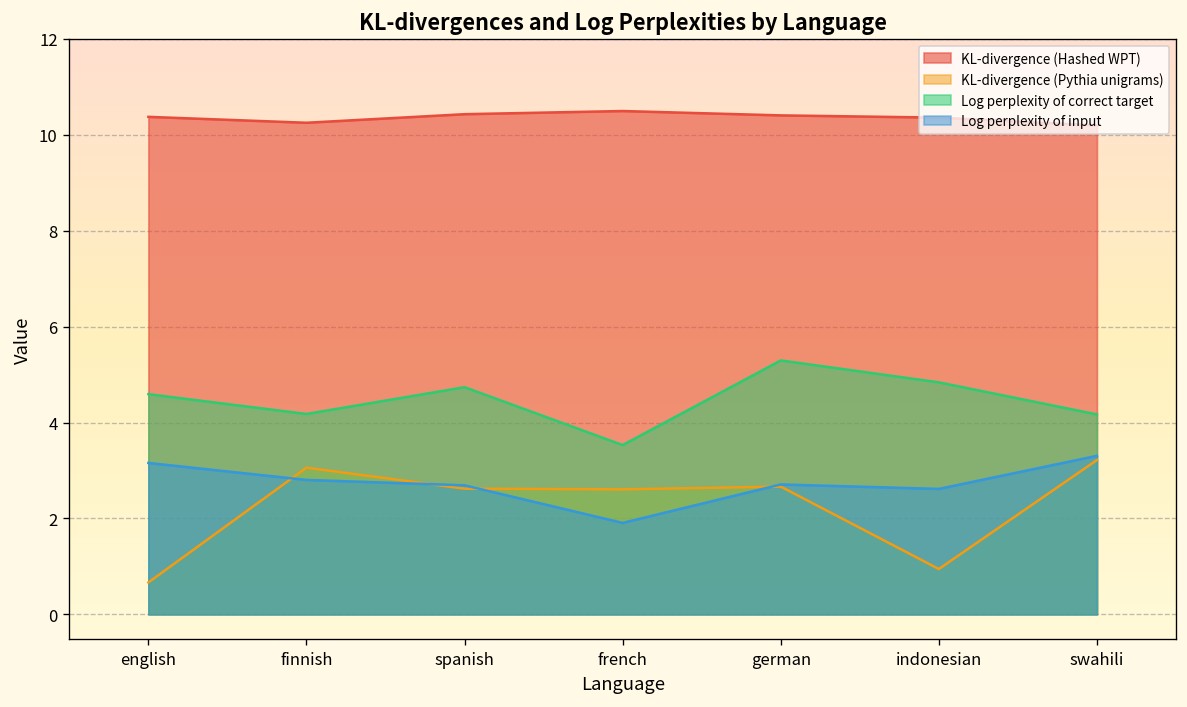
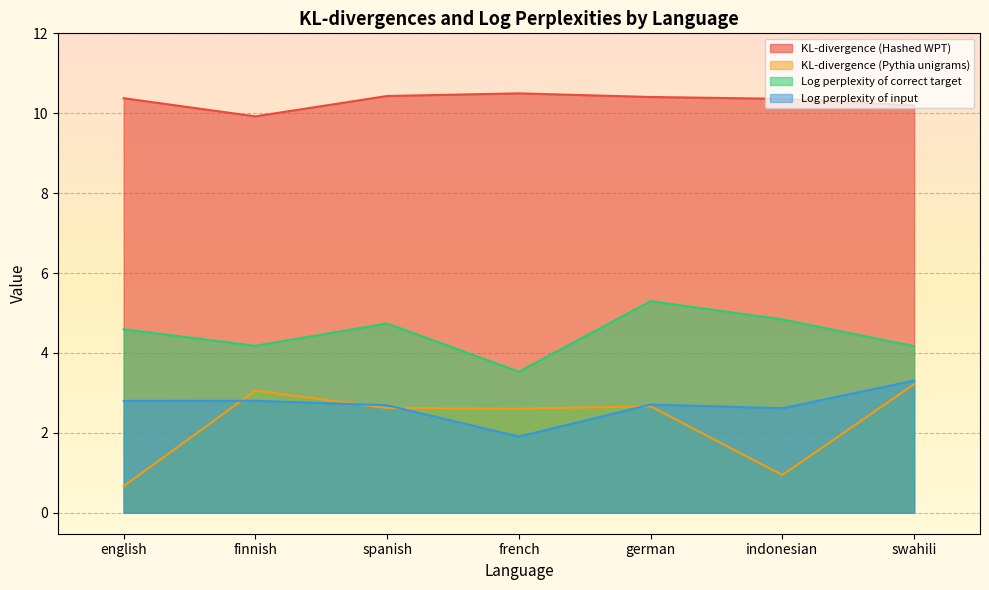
Log perplexity of input, english: 3.2 -> 2.8
KL-divergence (Hashed WPT), finnish: 10.3 -> 9.9
